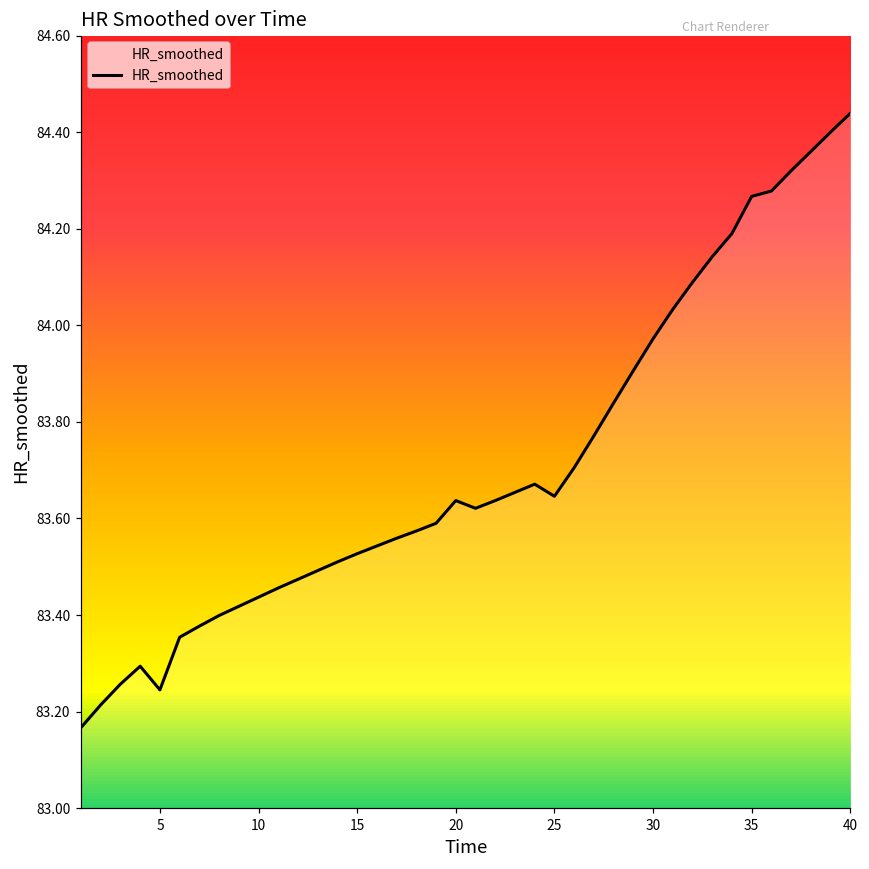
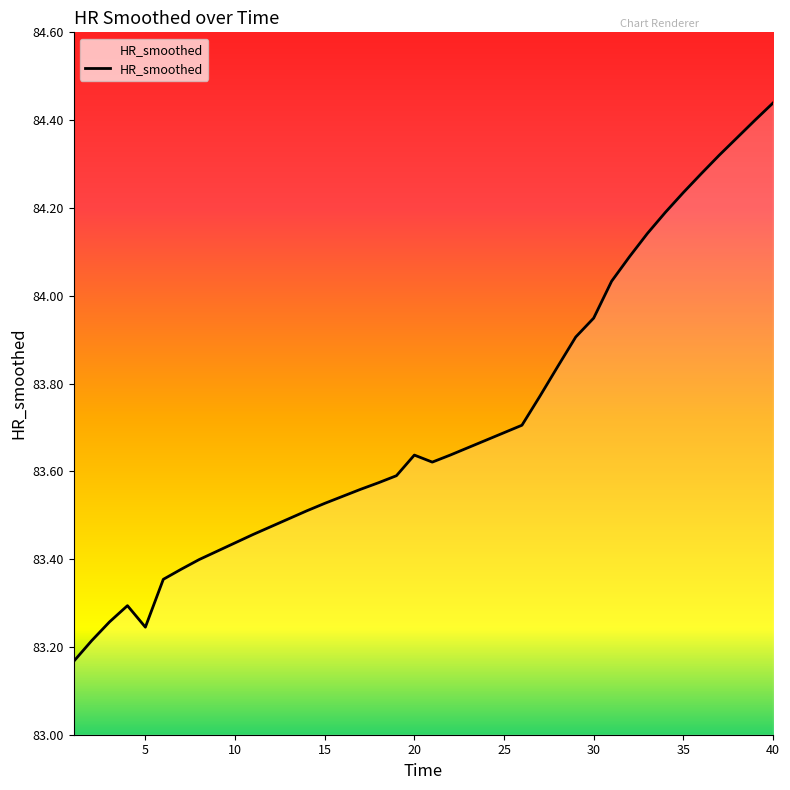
25: 83.65 -> 83.69
30: 83.97 -> 83.95
35: 84.27 -> 84.24
